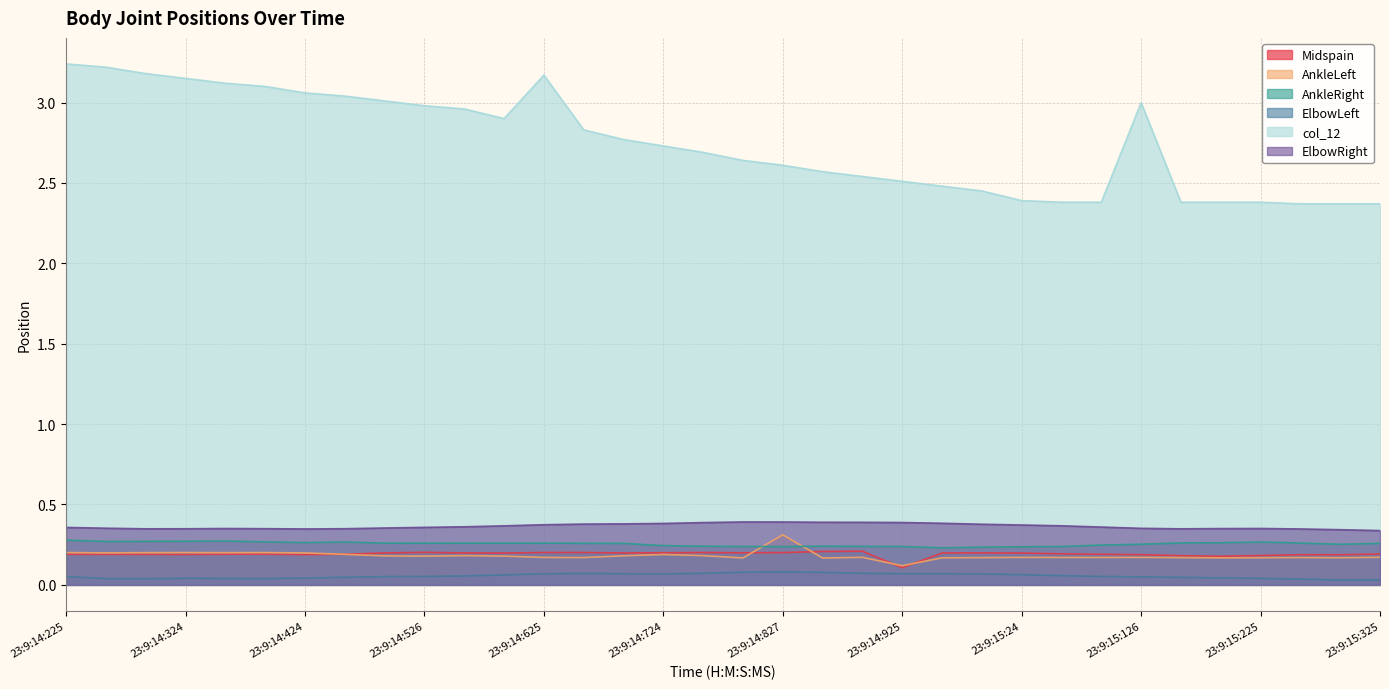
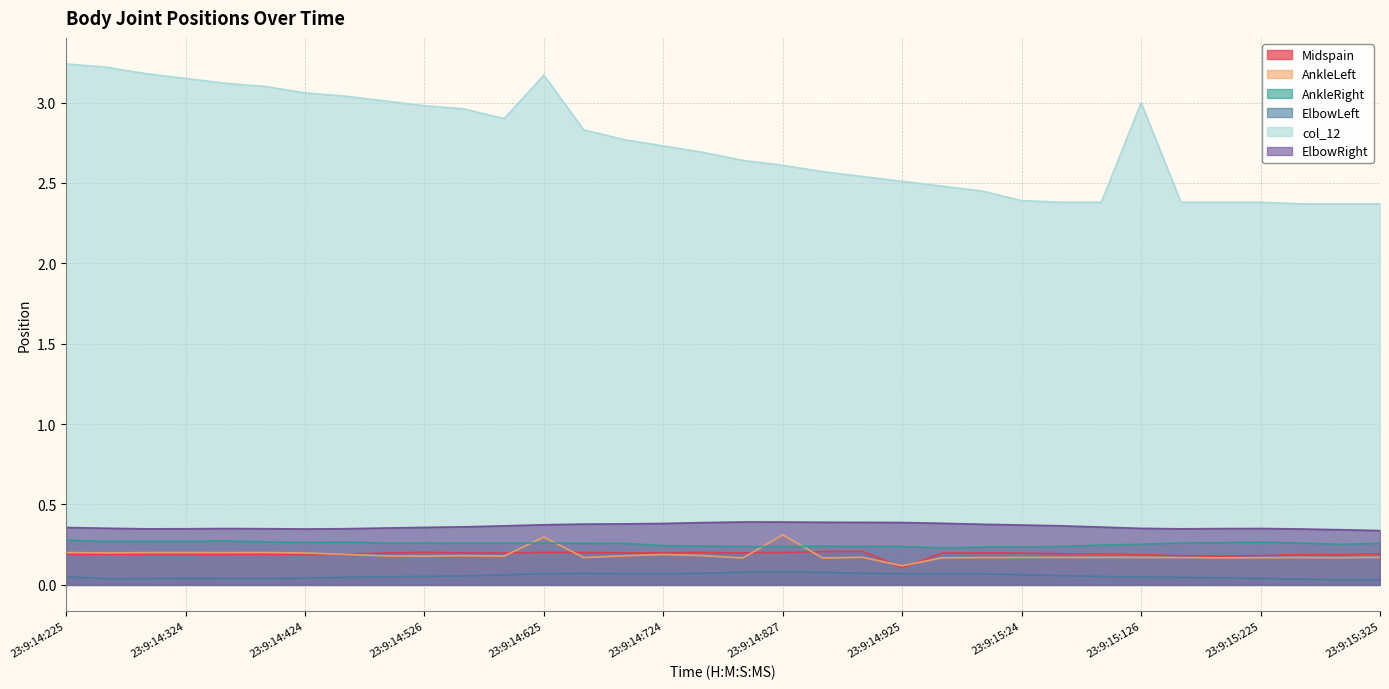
AnkleLeft, 23:9:14:625: 0.17 -> 0.30
